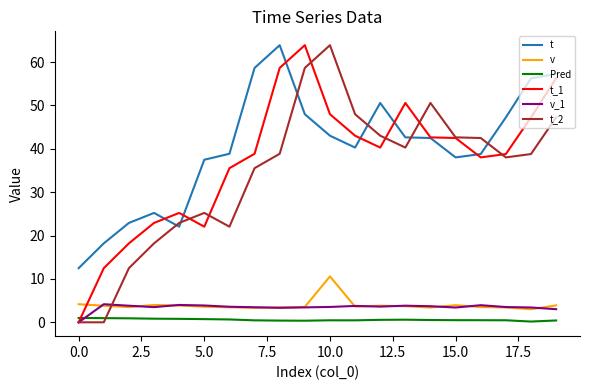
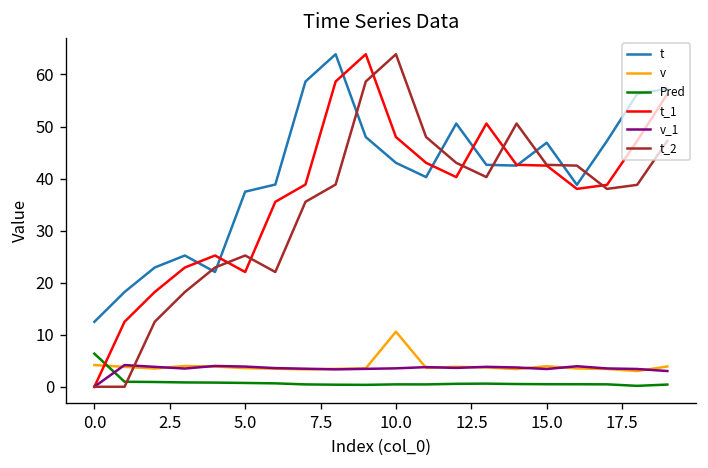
Pred, 0.0: 1 -> 6
t, 15.0: 38 -> 47
